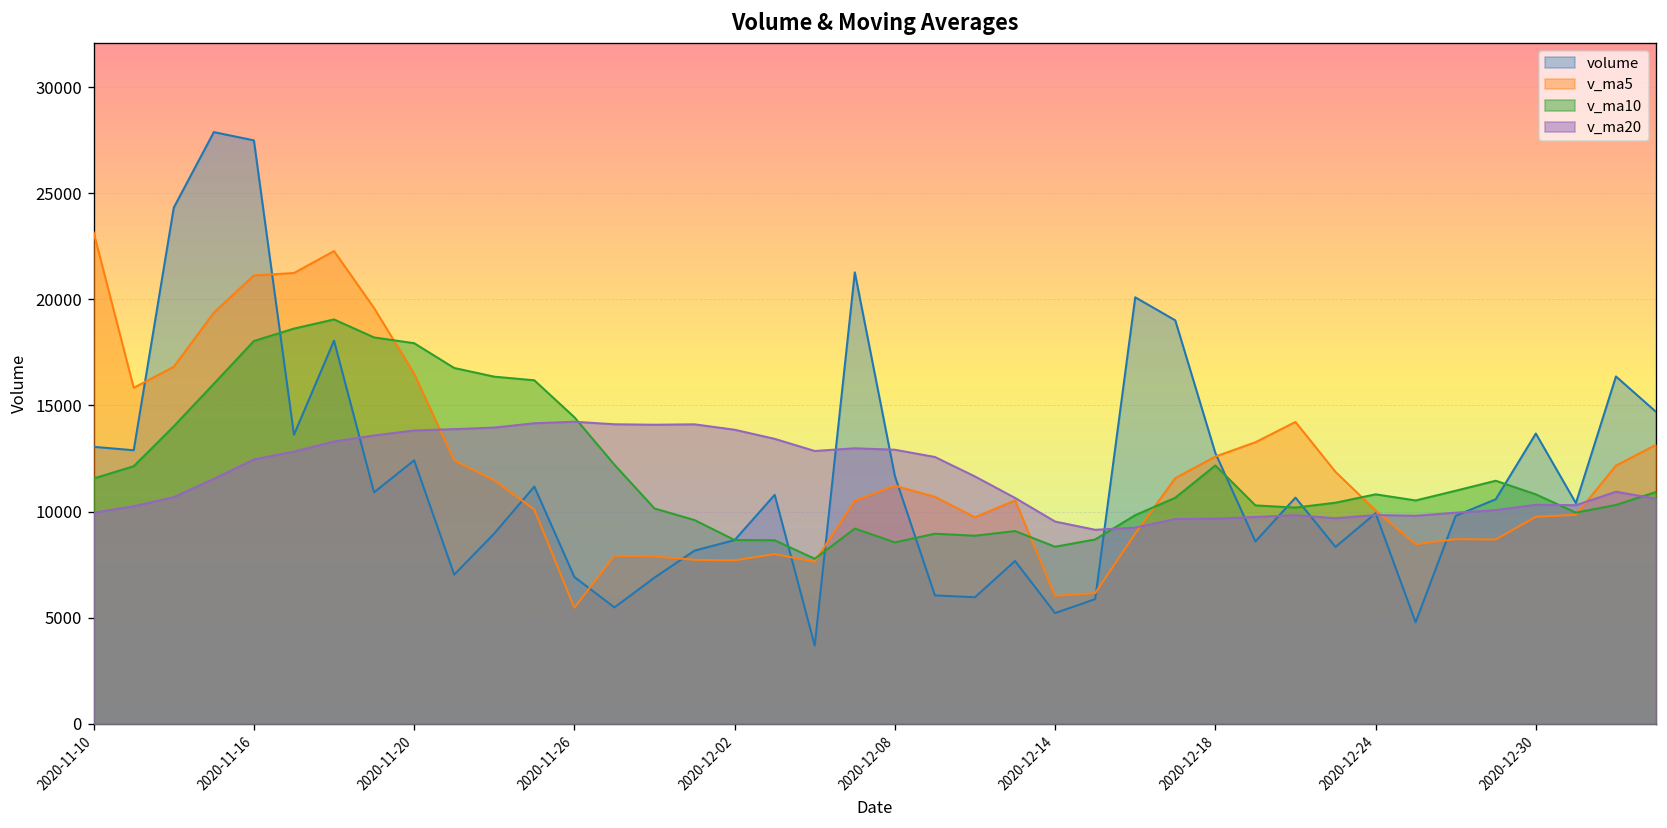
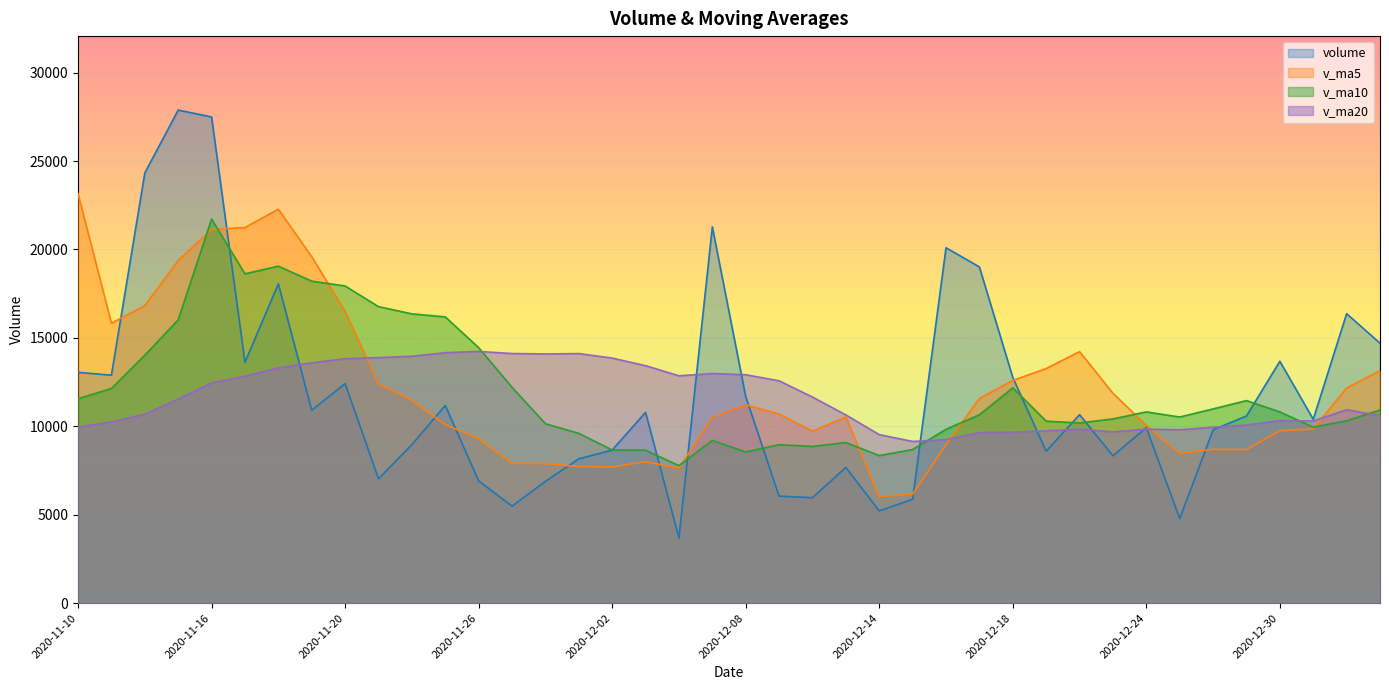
v_ma10, 2020-11-16: 18000 -> 21700
v_ma5, 2020-11-26: 5500 -> 9300
